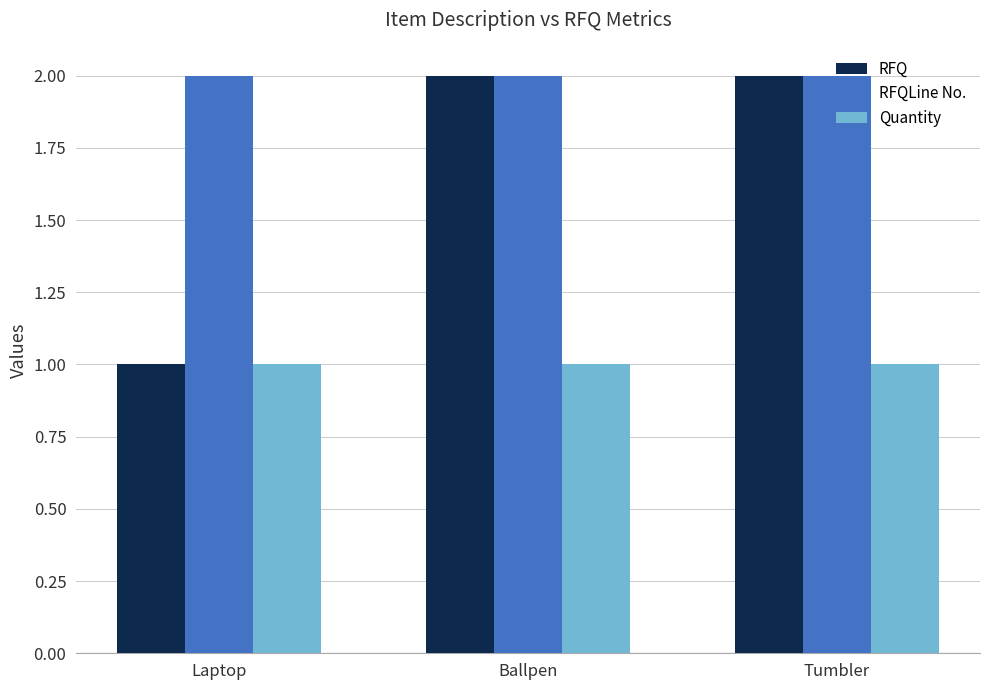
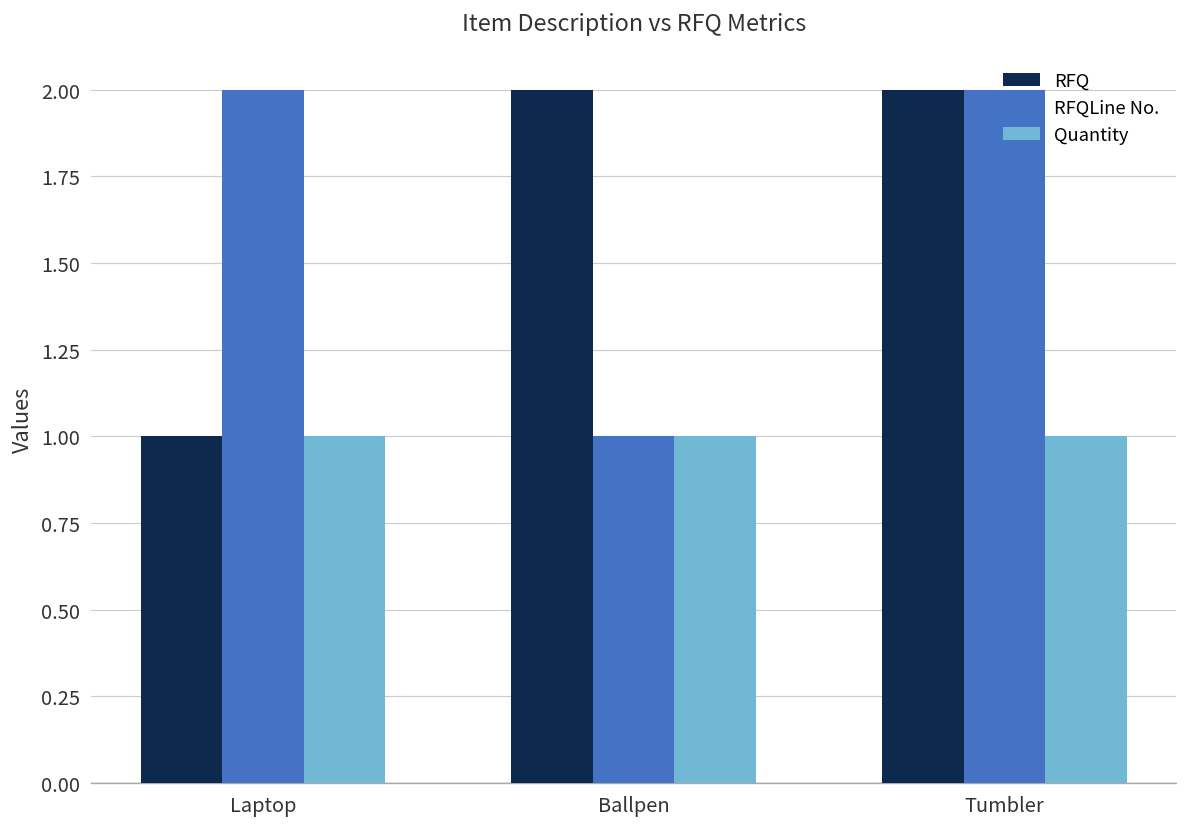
RFQLine No., Ballpen: 2 -> 1
